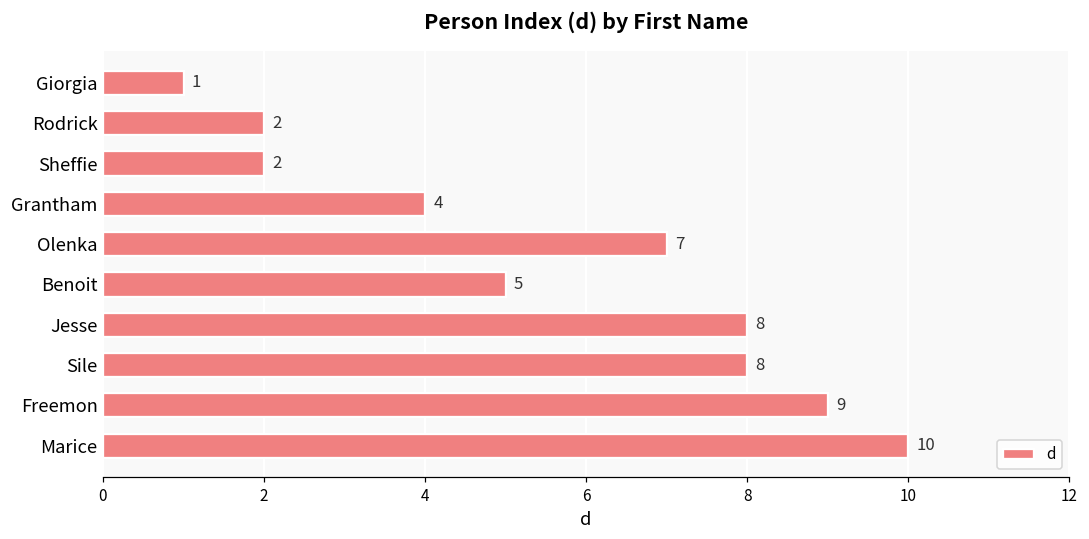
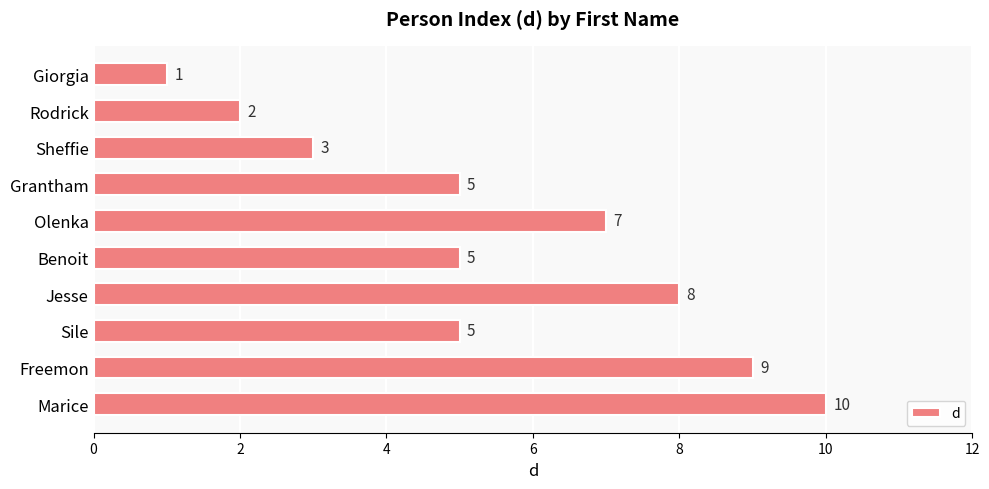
Sheffie: 2 -> 3
Grantham: 4 -> 5
Sile: 8 -> 5
